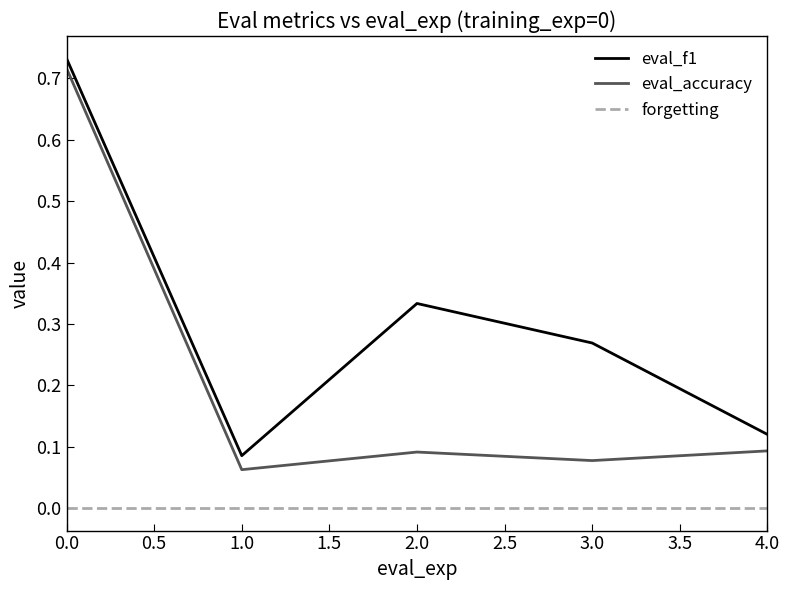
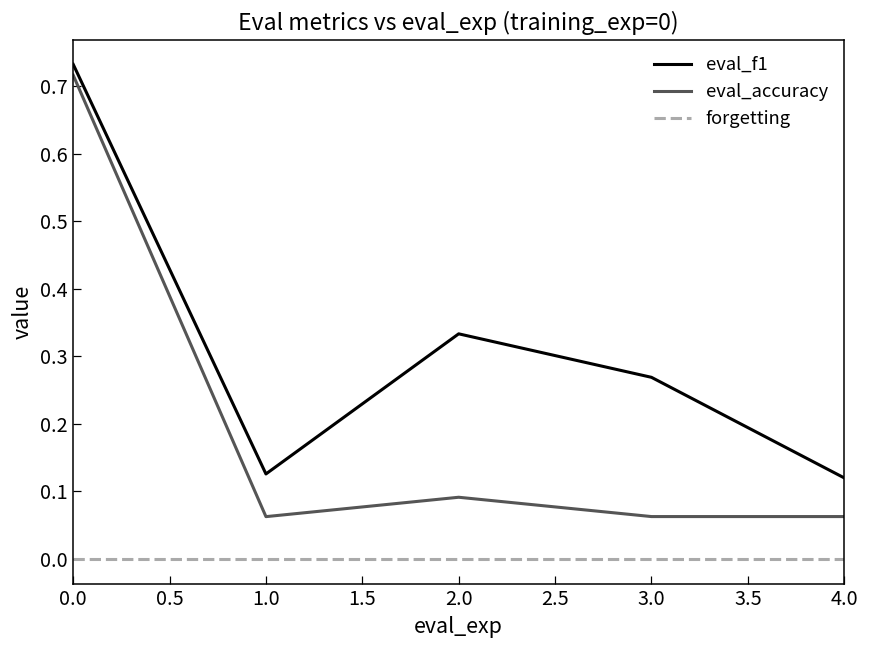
eval_f1, 1.0: 0.09 -> 0.13
eval_accuracy, 3.0: 0.08 -> 0.06
eval_accuracy, 4.0: 0.09 -> 0.06
